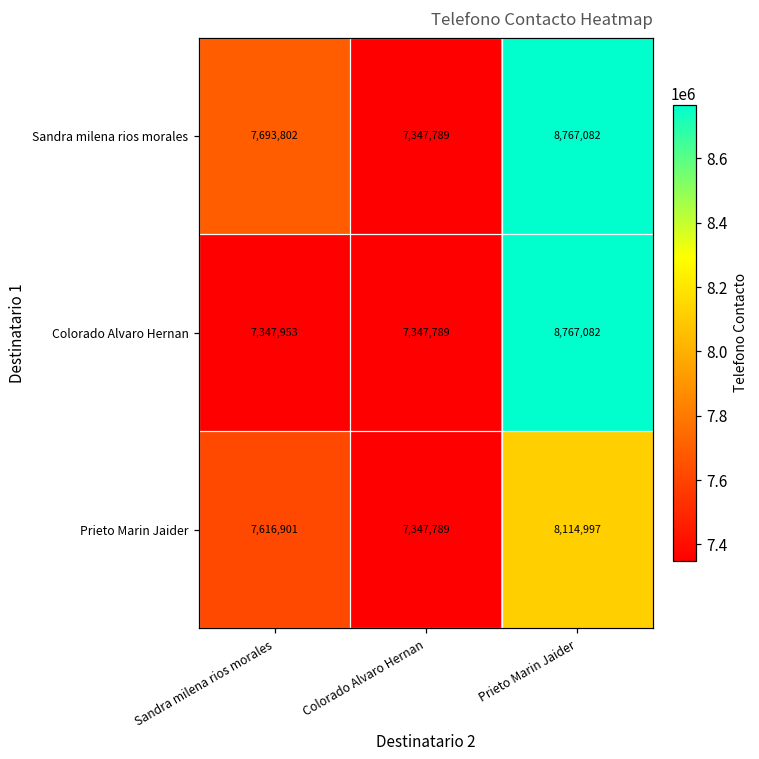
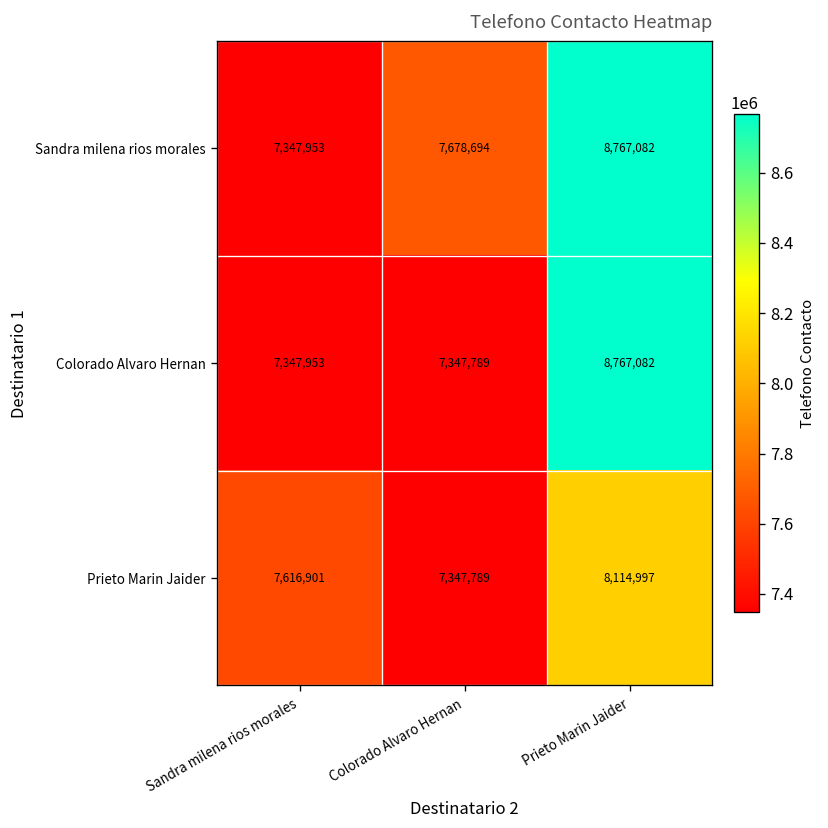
Sandra milena rios morales, Sandra milena rios morales: 7,693,802 -> 7,347,953
Sandra milena rios morales, Colorado Alvaro Hernan: 7,347,789 -> 7,678,694
